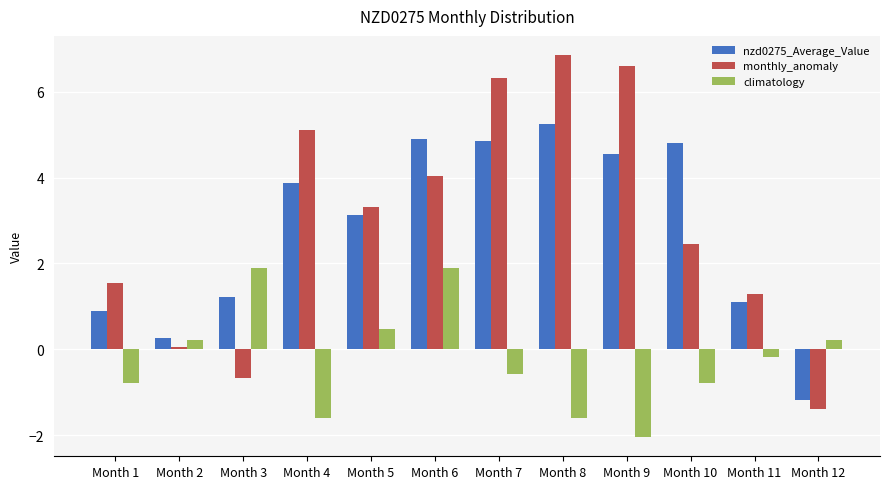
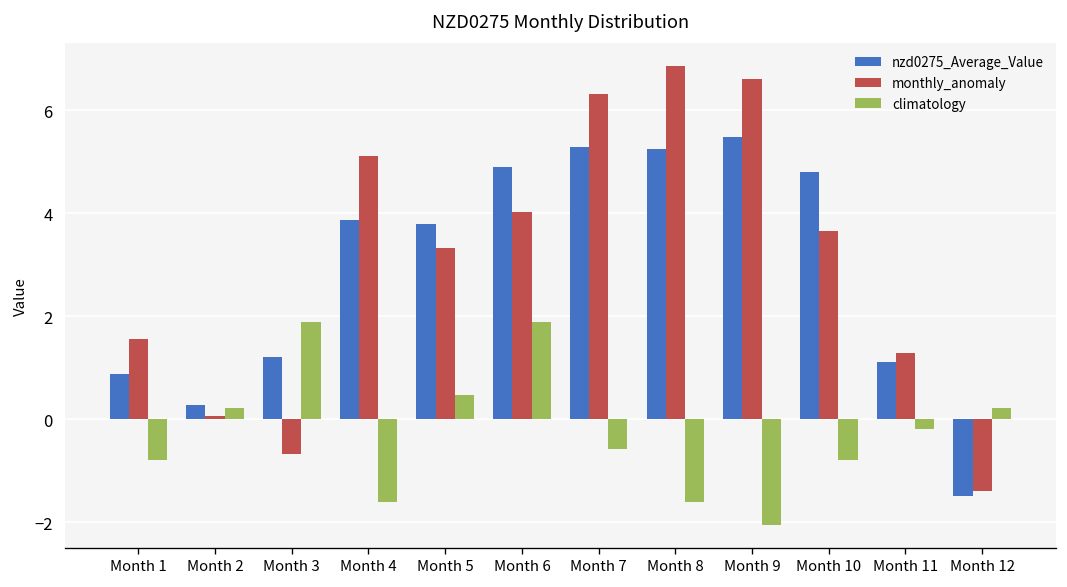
nzd0275_Average_Value, Month 5: 3.1 -> 3.8
nzd0275_Average_Value, Month 7: 4.9 -> 5.3
nzd0275_Average_Value, Month 9: 4.6 -> 5.5
monthly_anomaly, Month 10: 2.5 -> 3.7
nzd0275_Average_Value, Month 12: -1.2 -> -1.5
